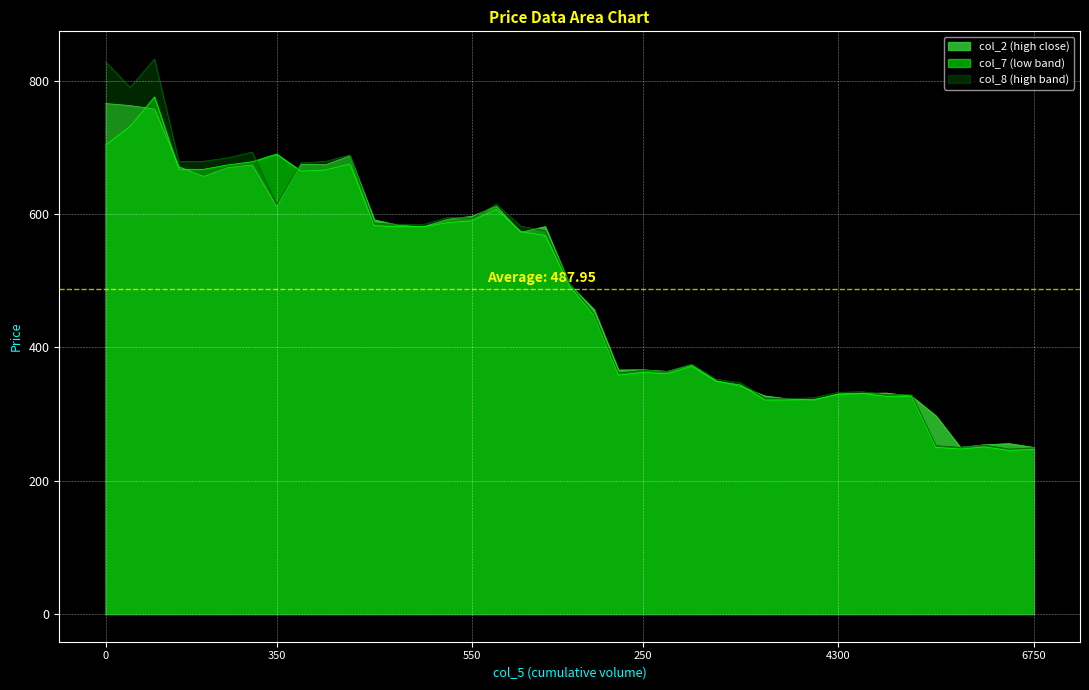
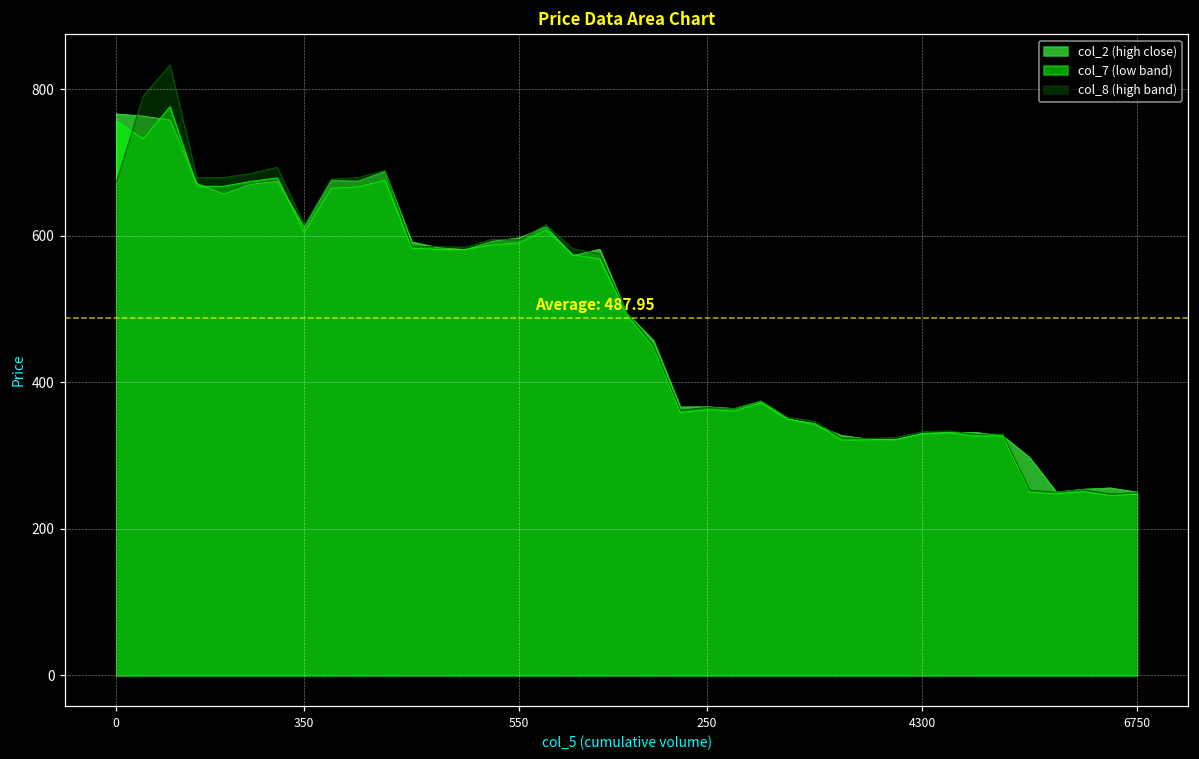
col_7 (low band), 0: 700 -> 760
col_8 (high band), 0: 830 -> 670
col_7 (low band), 350: 690 -> 600
